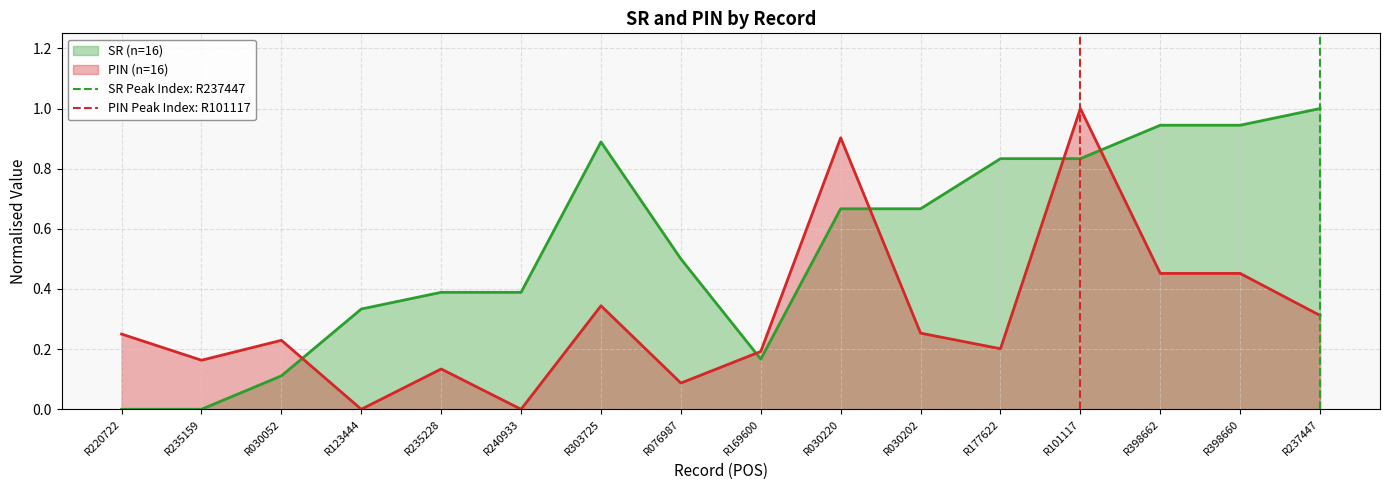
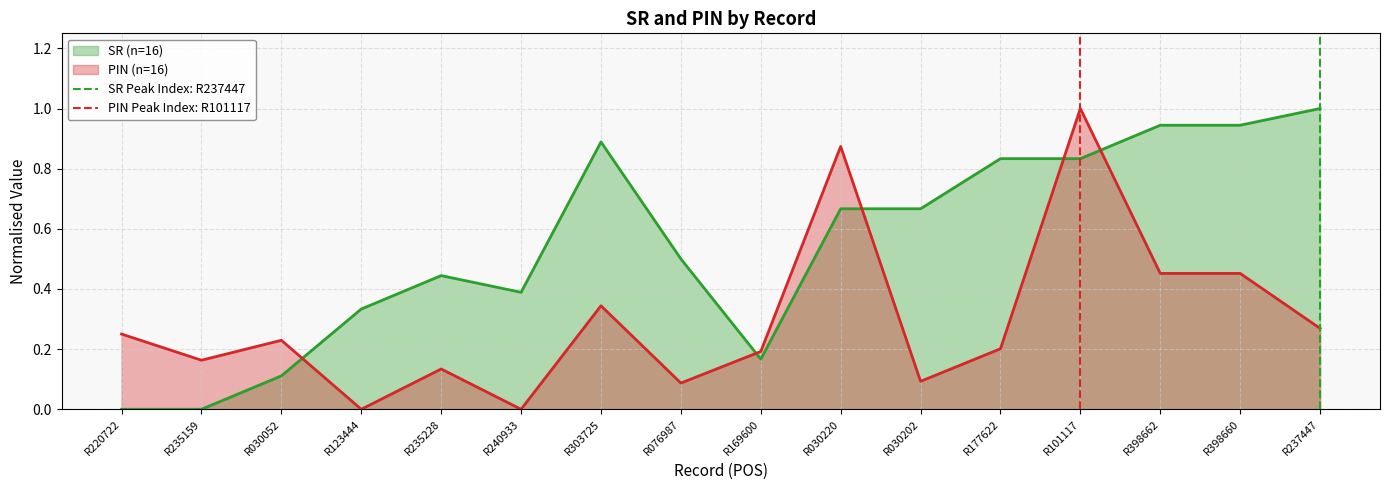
SR (n=16), R235228: 0.39 -> 0.44
PIN (n=16), R030220: 0.90 -> 0.87
PIN (n=16), R030202: 0.25 -> 0.09
PIN (n=16), R237447: 0.31 -> 0.27
